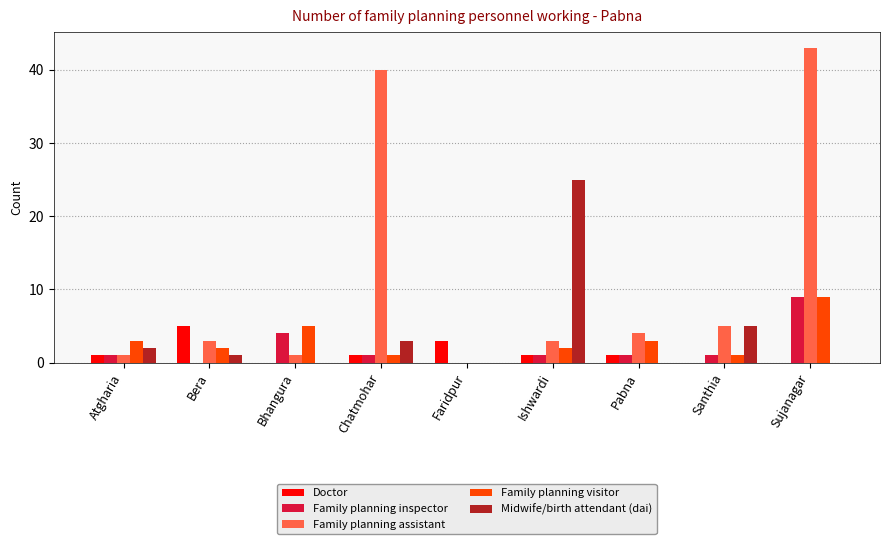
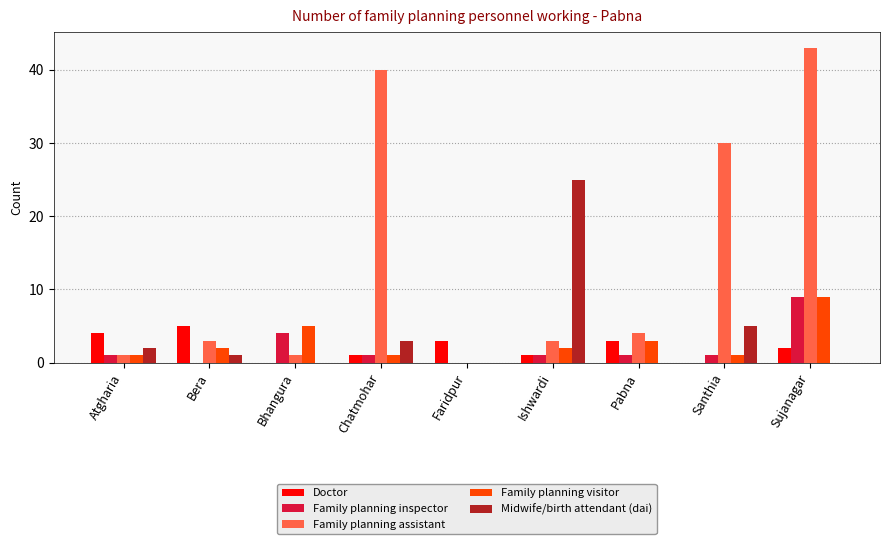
Doctor, Atgharia: 1 -> 4
Family planning visitor, Atgharia: 3 -> 1
Doctor, Pabna: 1 -> 3
Family planning assistant, Santhia: 5 -> 30
Doctor, Sujanagar: 0 -> 2
